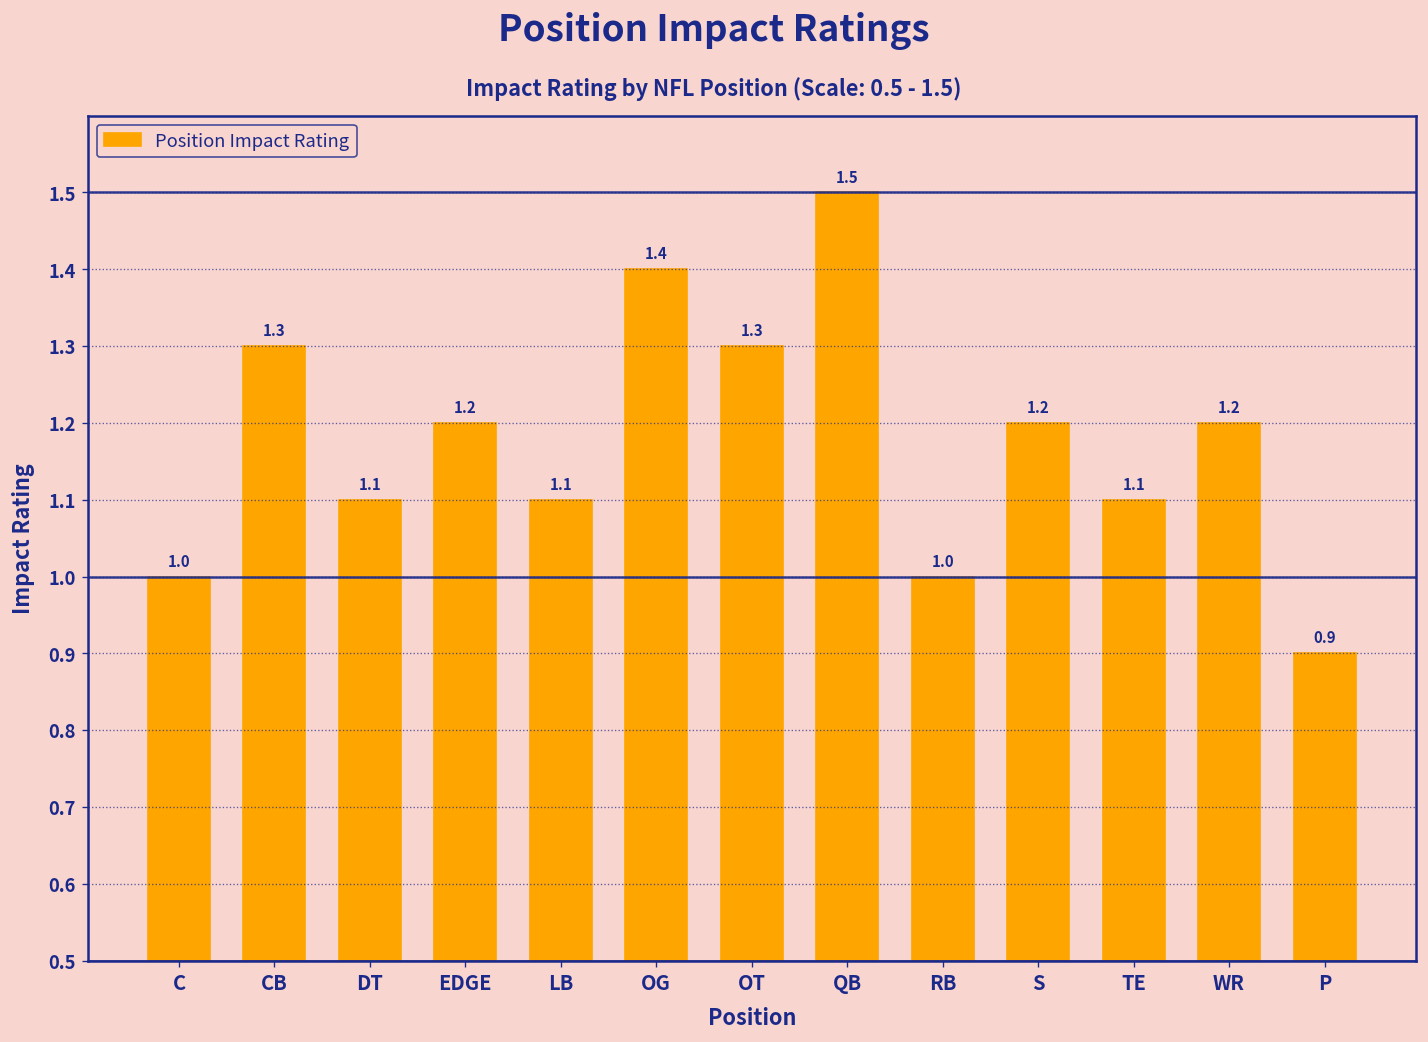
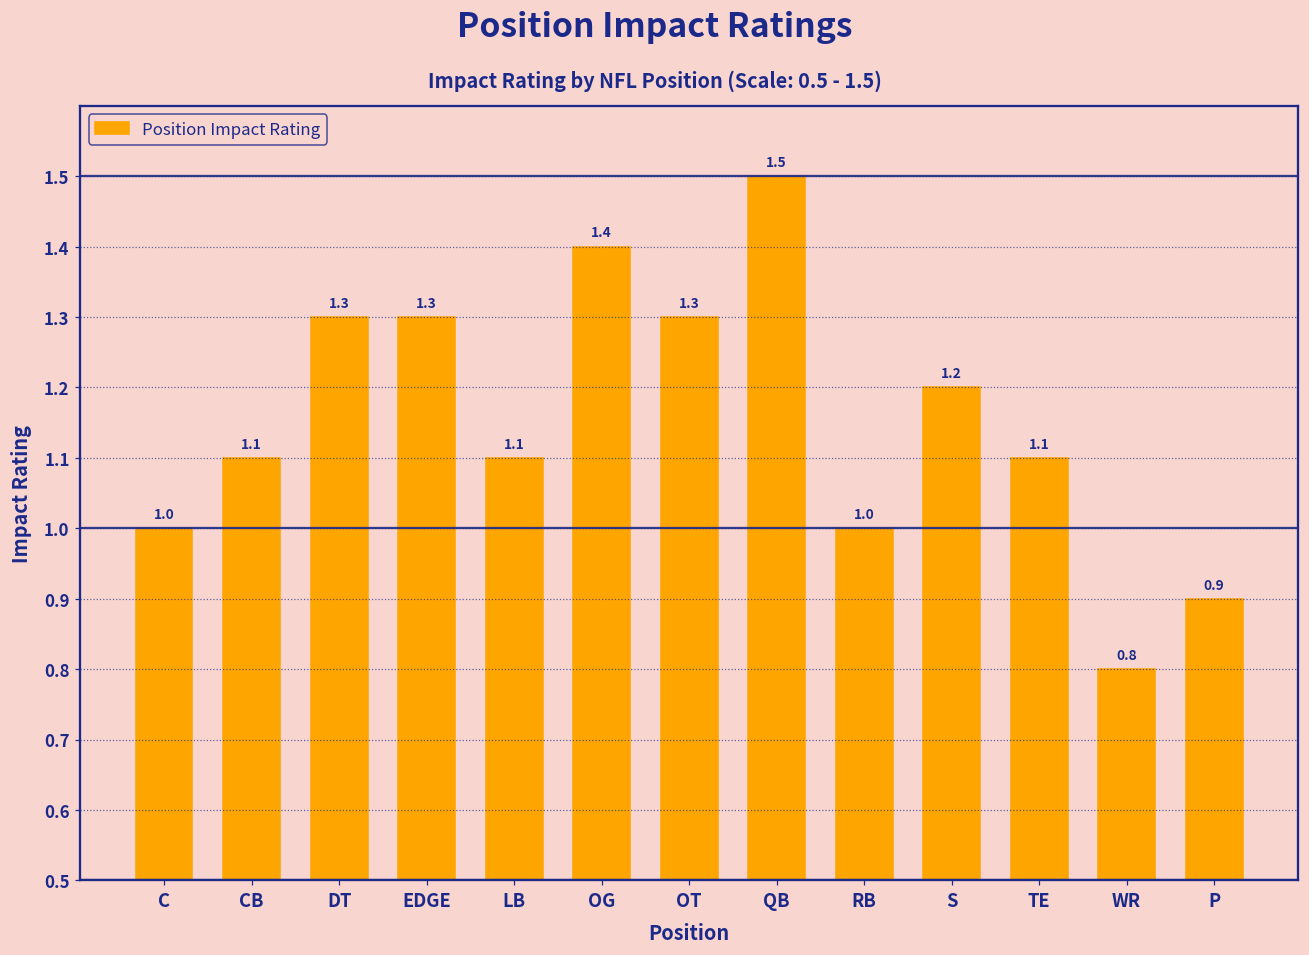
CB: 1.3 -> 1.1
DT: 1.1 -> 1.3
EDGE: 1.2 -> 1.3
WR: 1.2 -> 0.8
